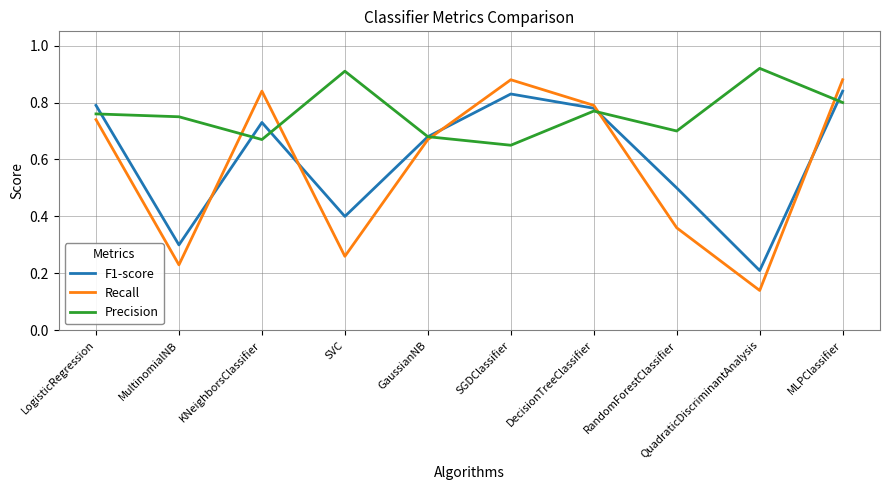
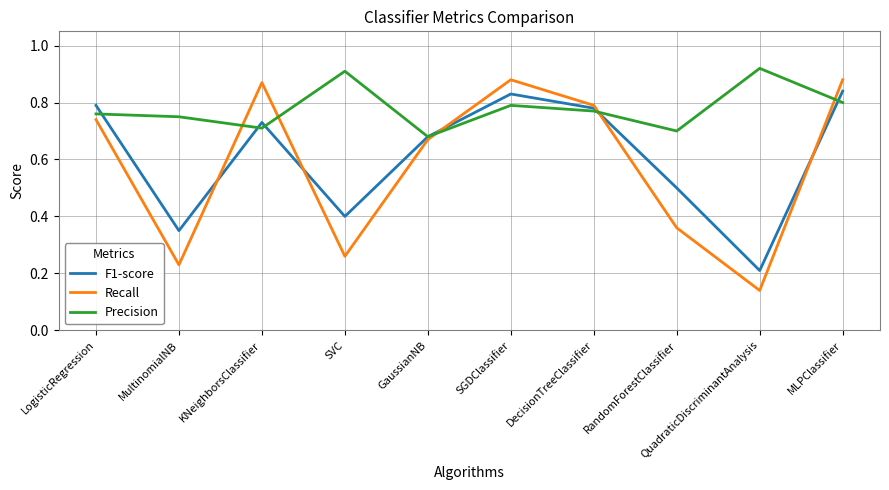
F1-score, MultinomialNB: 0.30 -> 0.35
Recall, KNeighborsClassifier: 0.84 -> 0.87
Precision, KNeighborsClassifier: 0.67 -> 0.71
Precision, SGDClassifier: 0.65 -> 0.79
